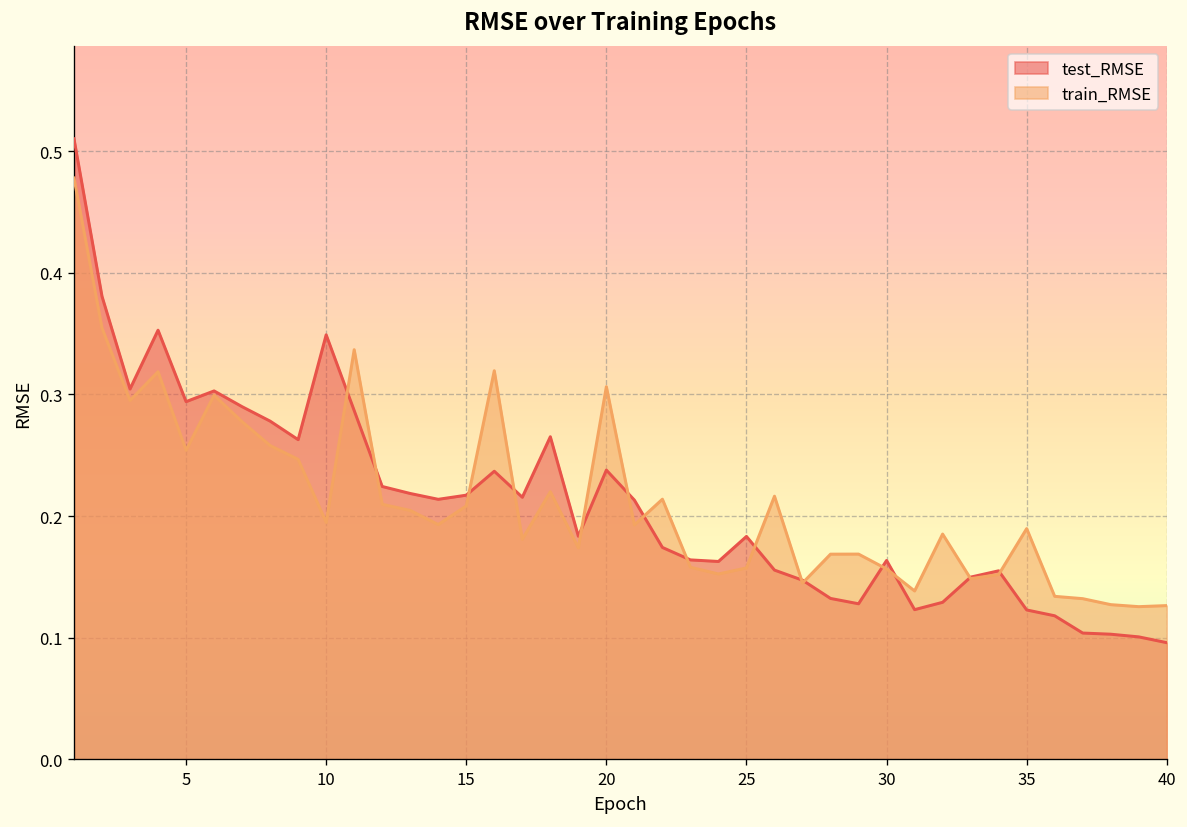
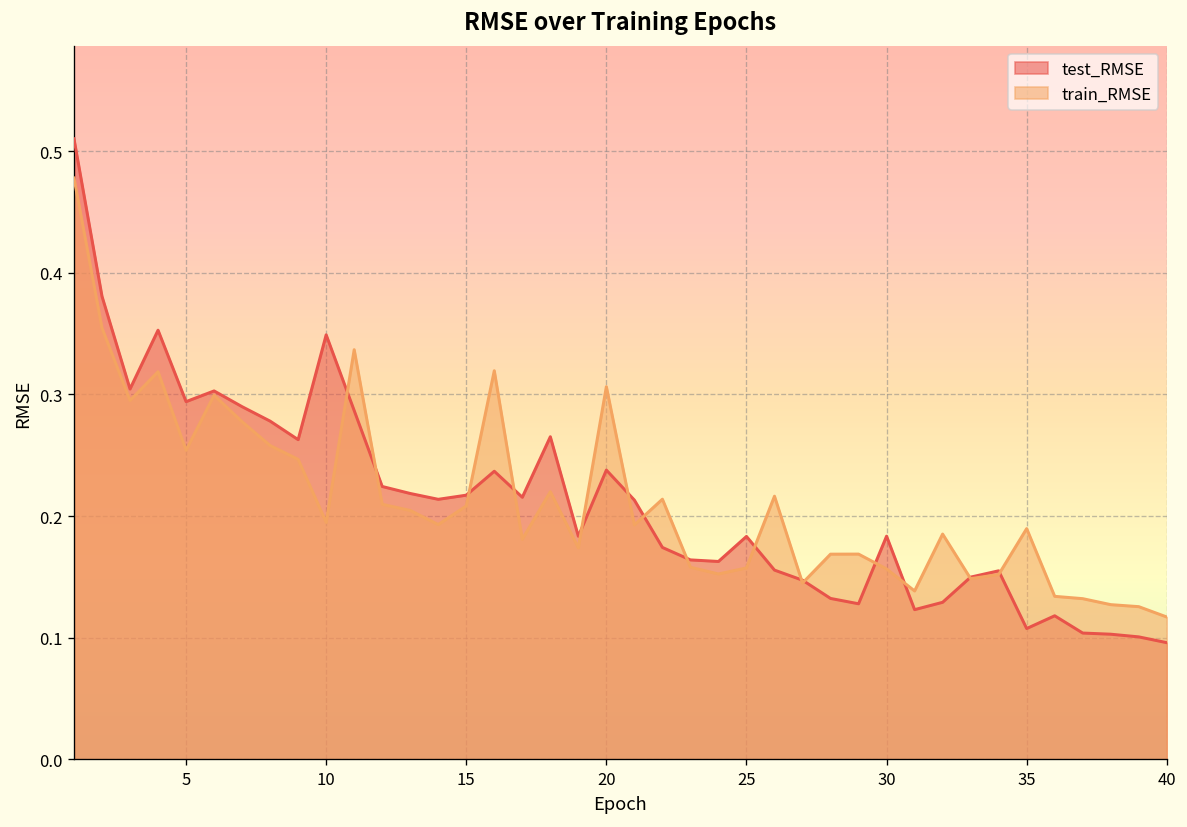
test_RMSE, 30: 0.164 -> 0.183
test_RMSE, 35: 0.123 -> 0.108
train_RMSE, 40: 0.126 -> 0.117
